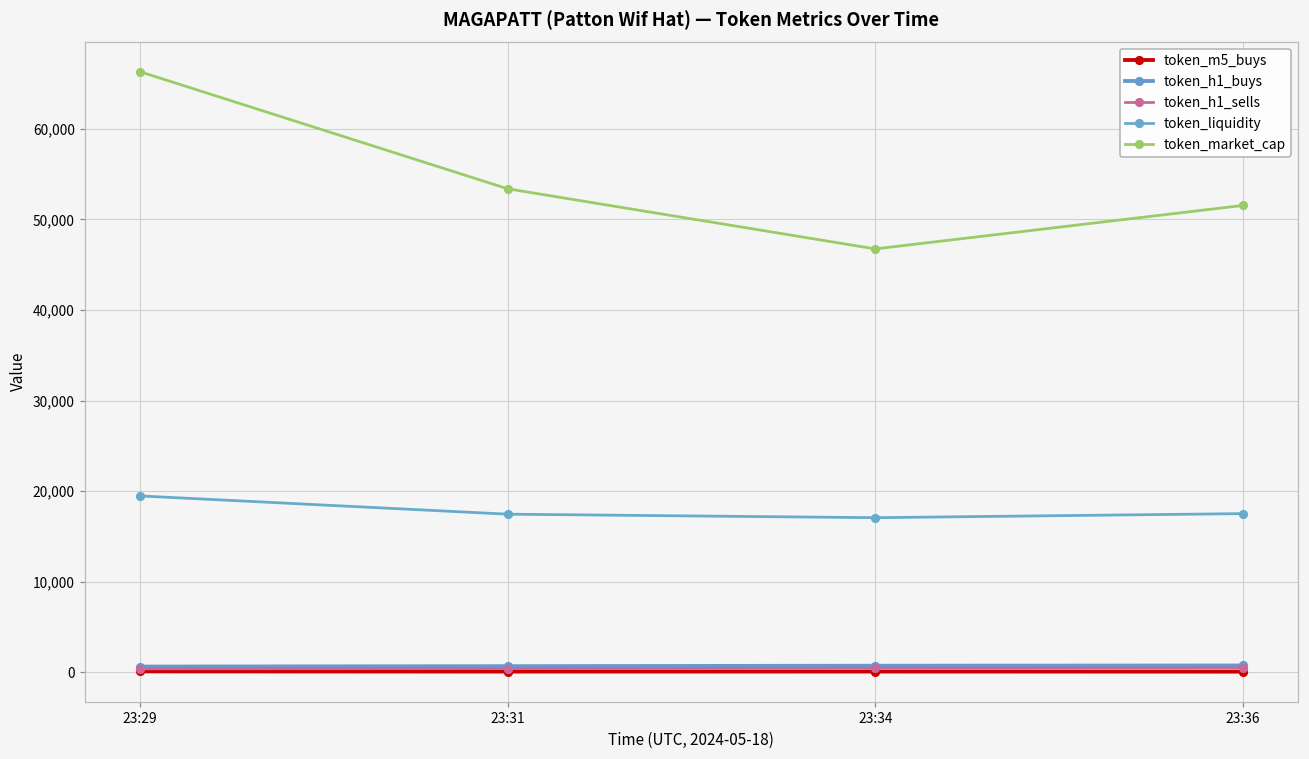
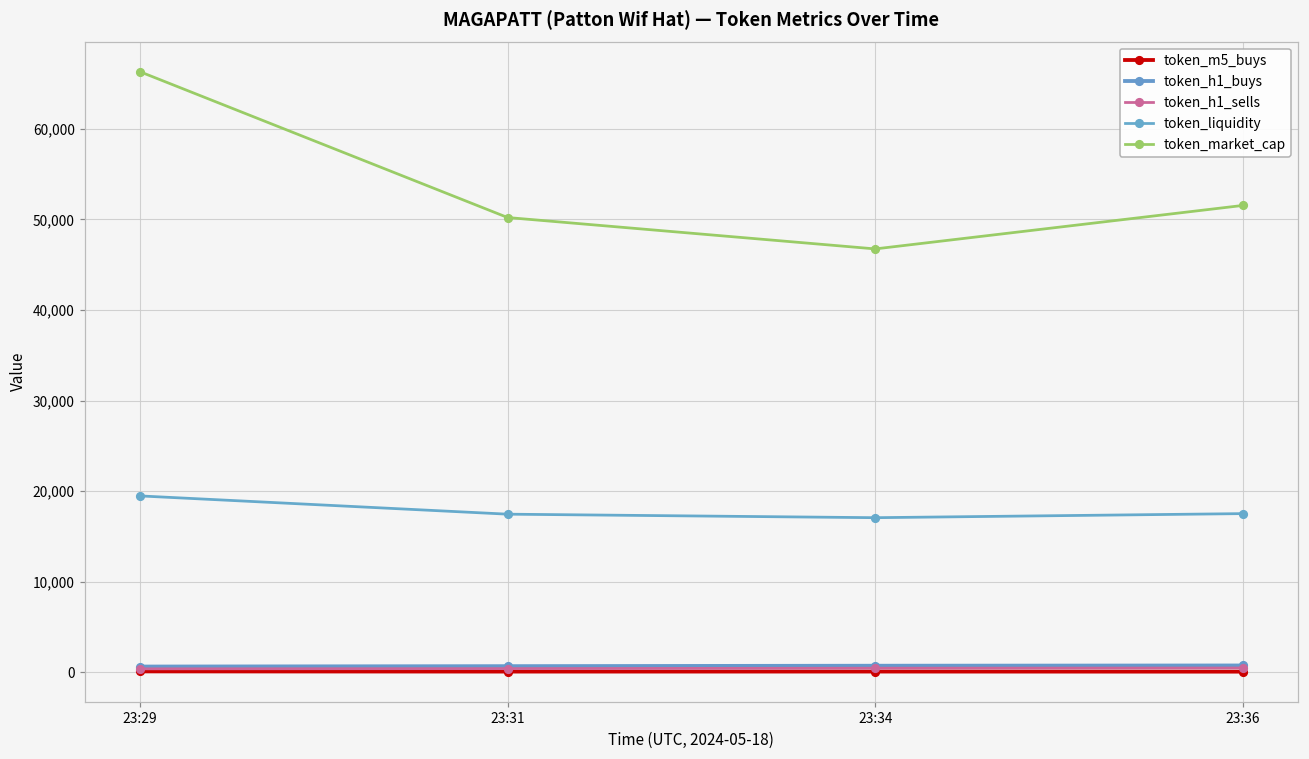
token_market_cap, 23:31: 53,000 -> 50,000
